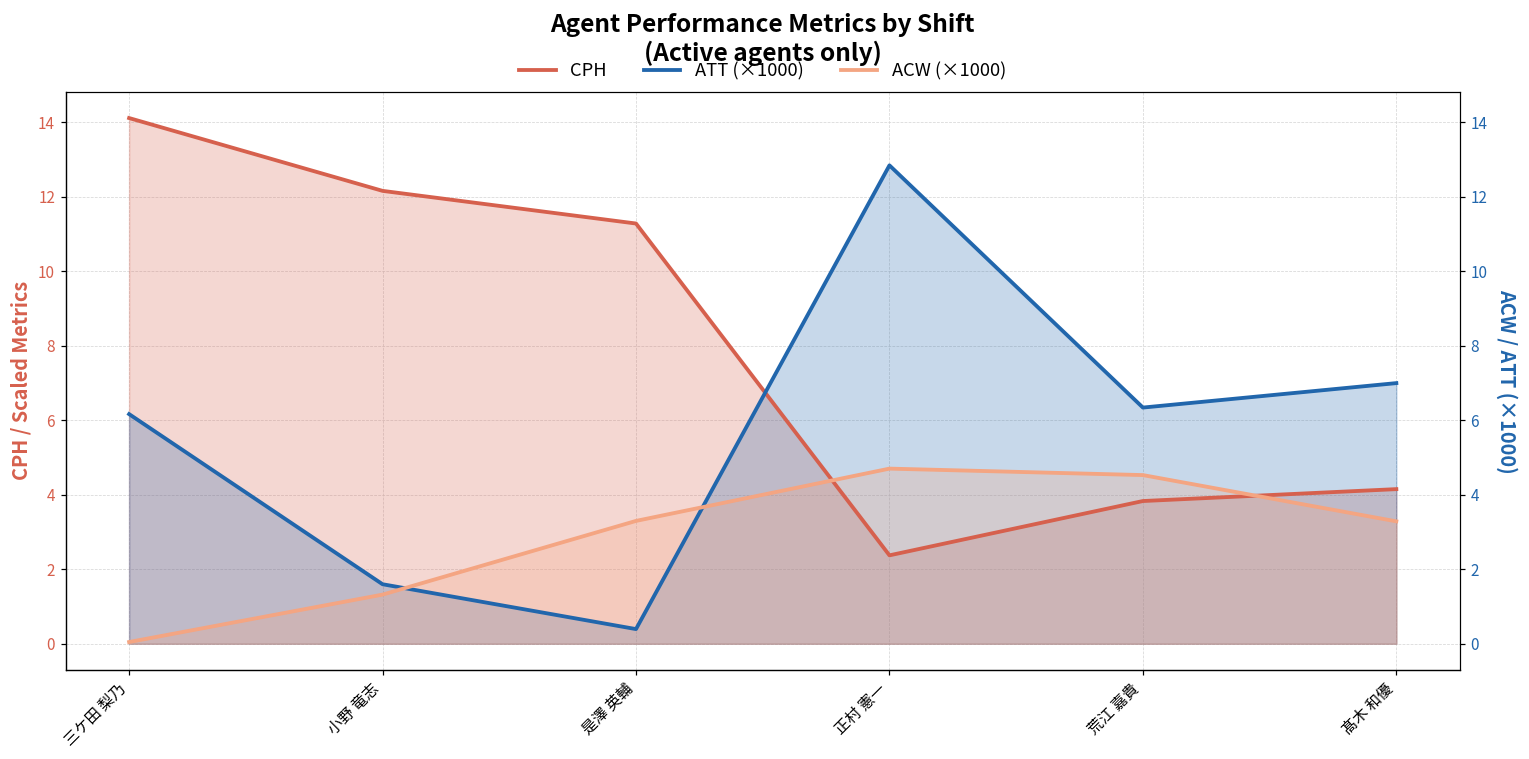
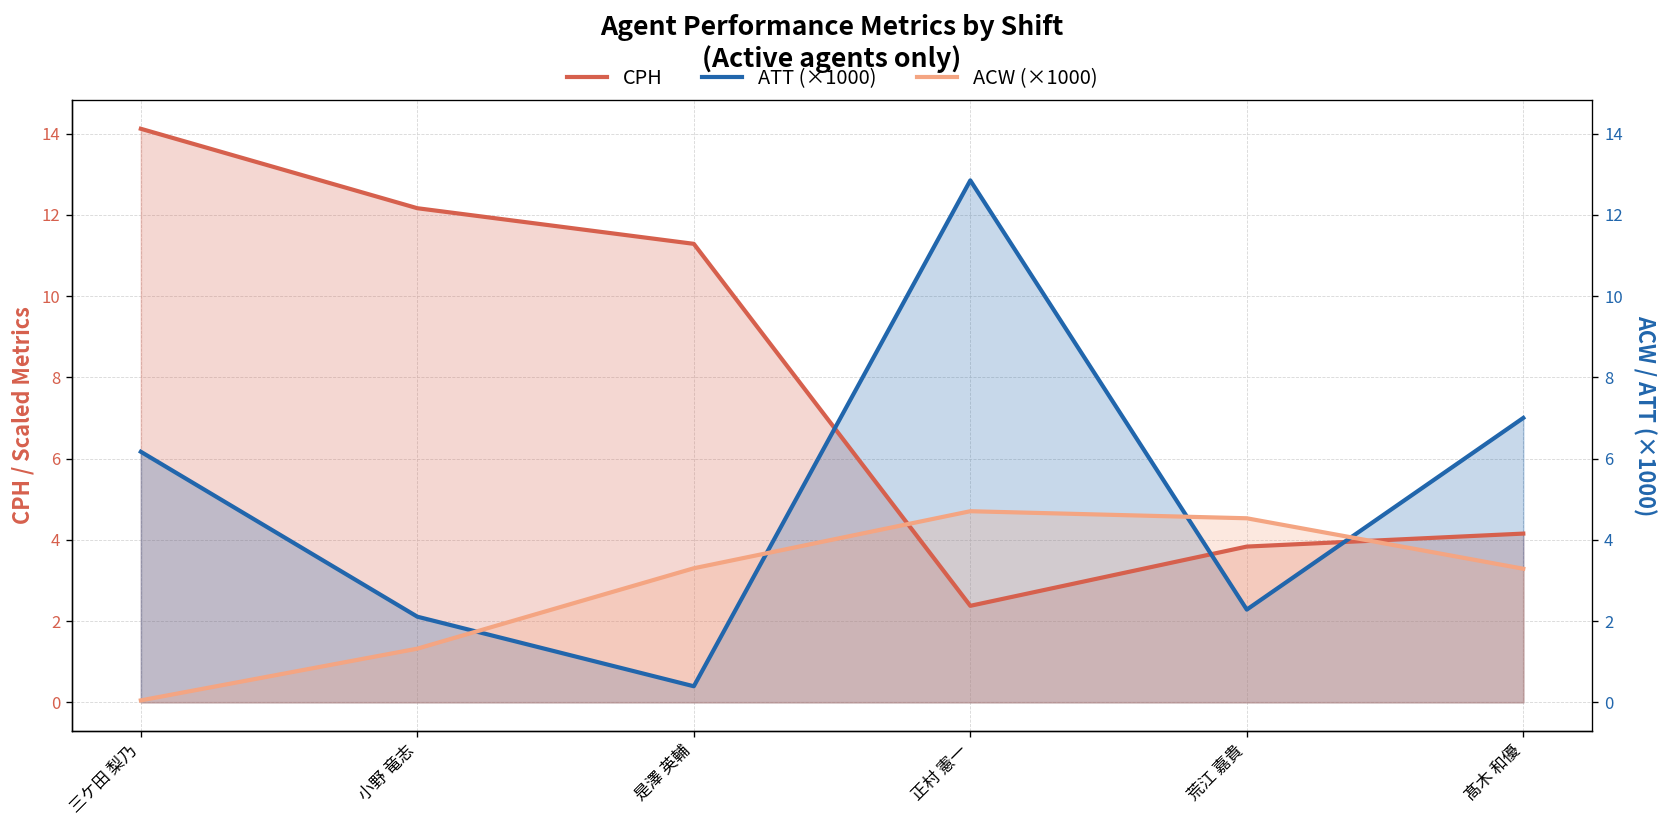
ATT (×1000), 小野 竜志: 1.6 -> 2.1
ATT (×1000), 荒江 嘉貴: 6.3 -> 2.3
